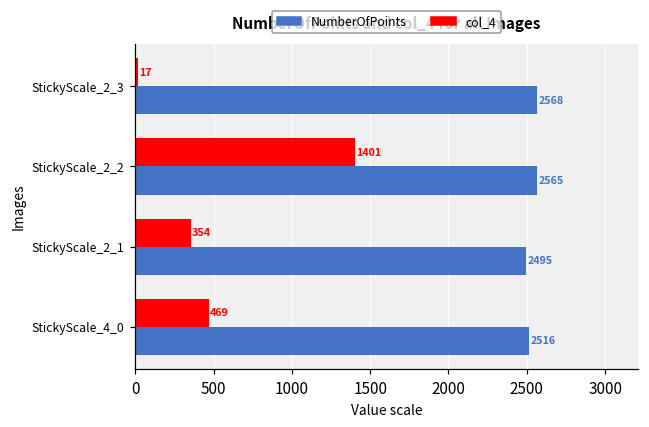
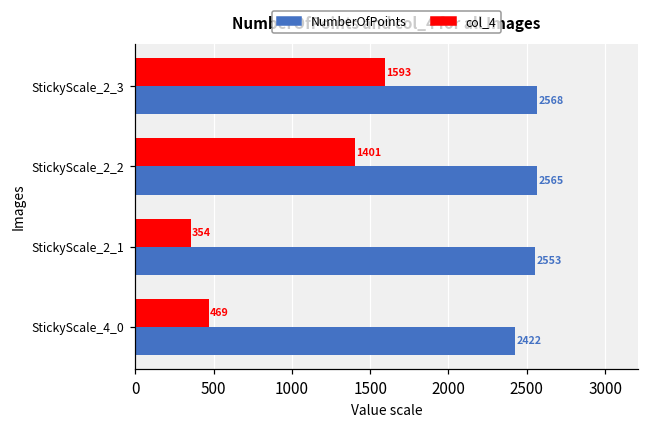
col_4, StickyScale_2_3: 17 -> 1593
NumberOfPoints, StickyScale_2_1: 2495 -> 2553
NumberOfPoints, StickyScale_4_0: 2516 -> 2422
